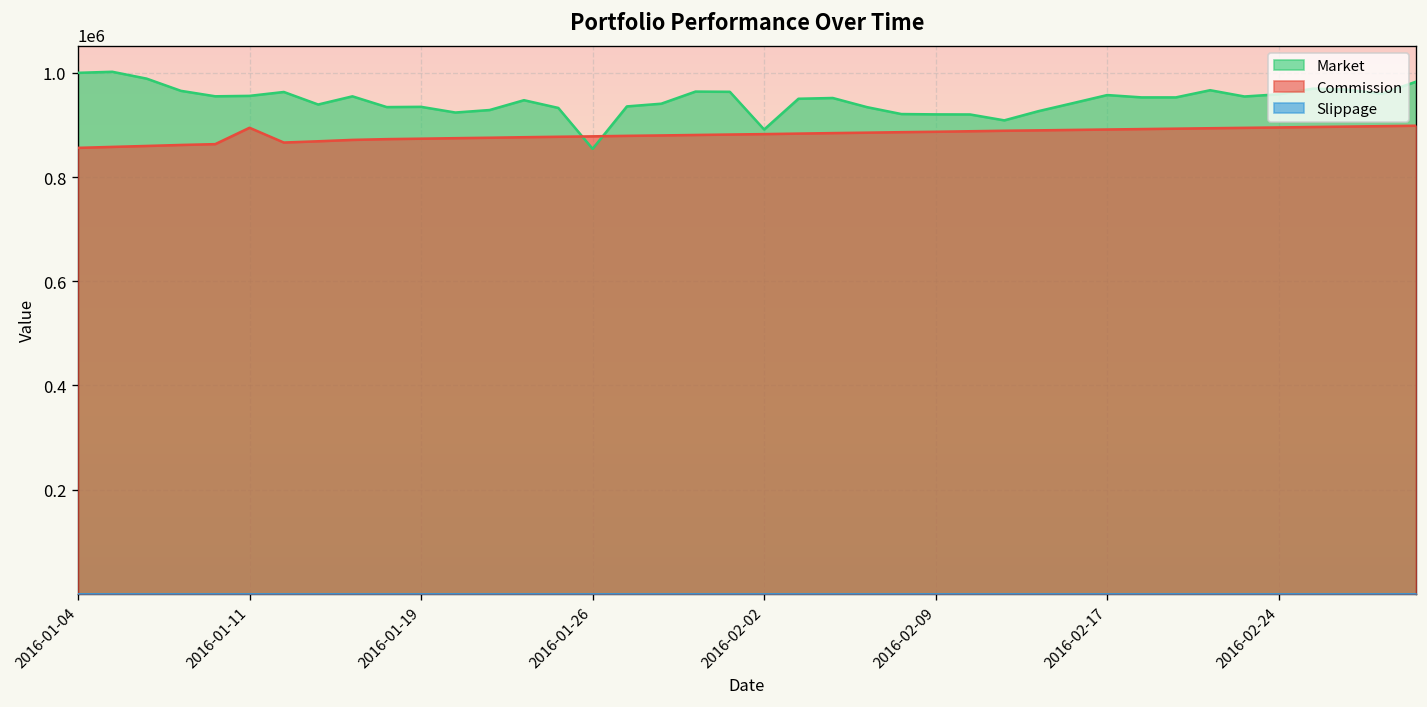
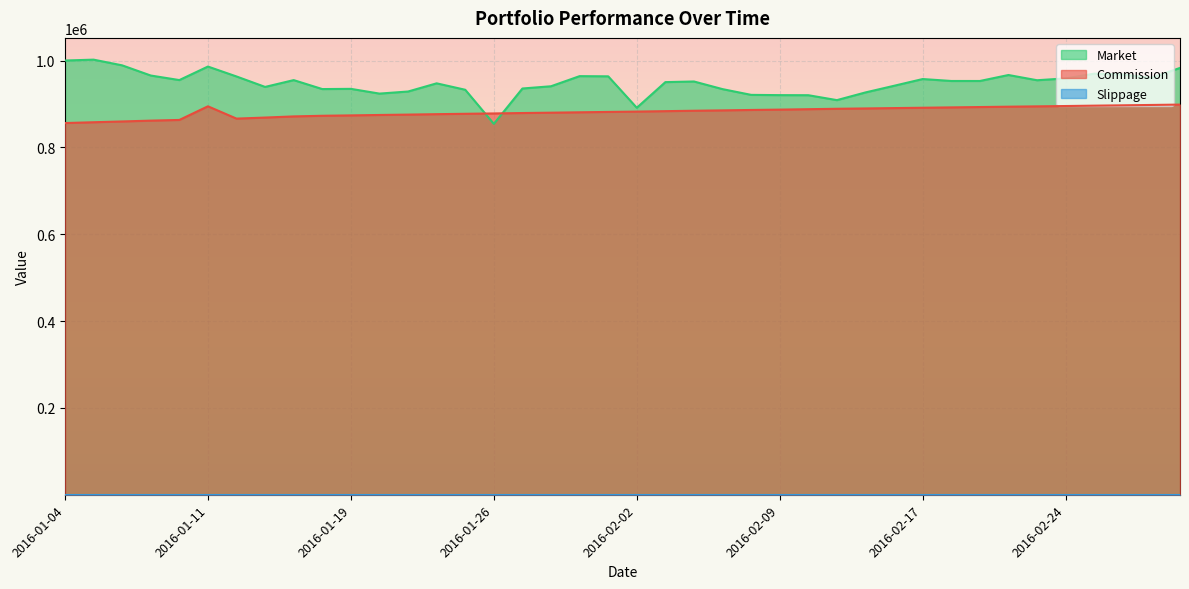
Market, 2016-01-11: 960000 -> 990000
